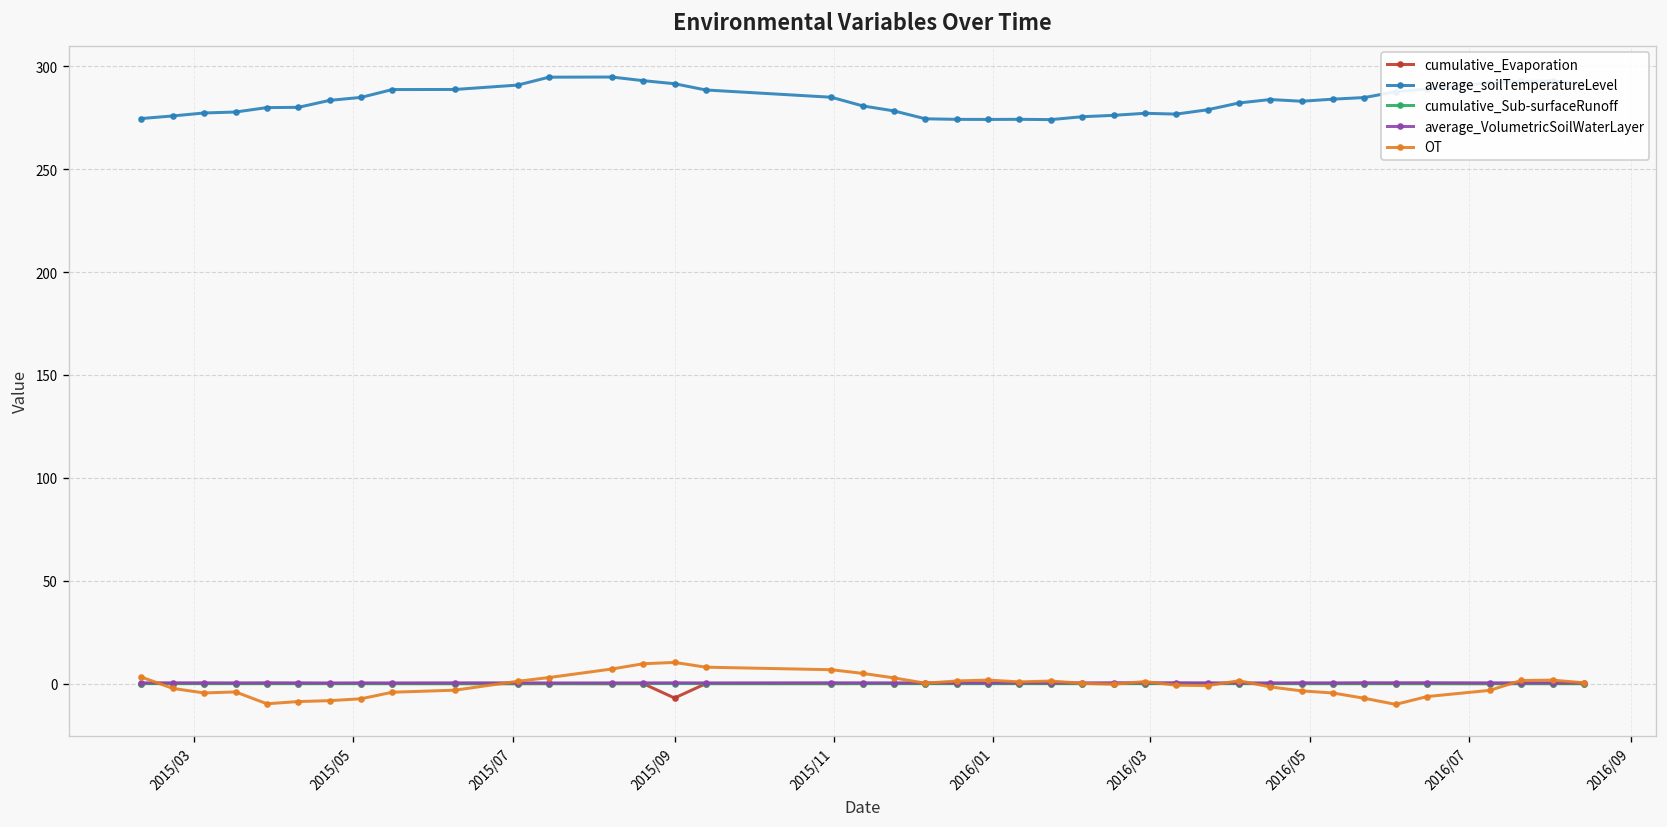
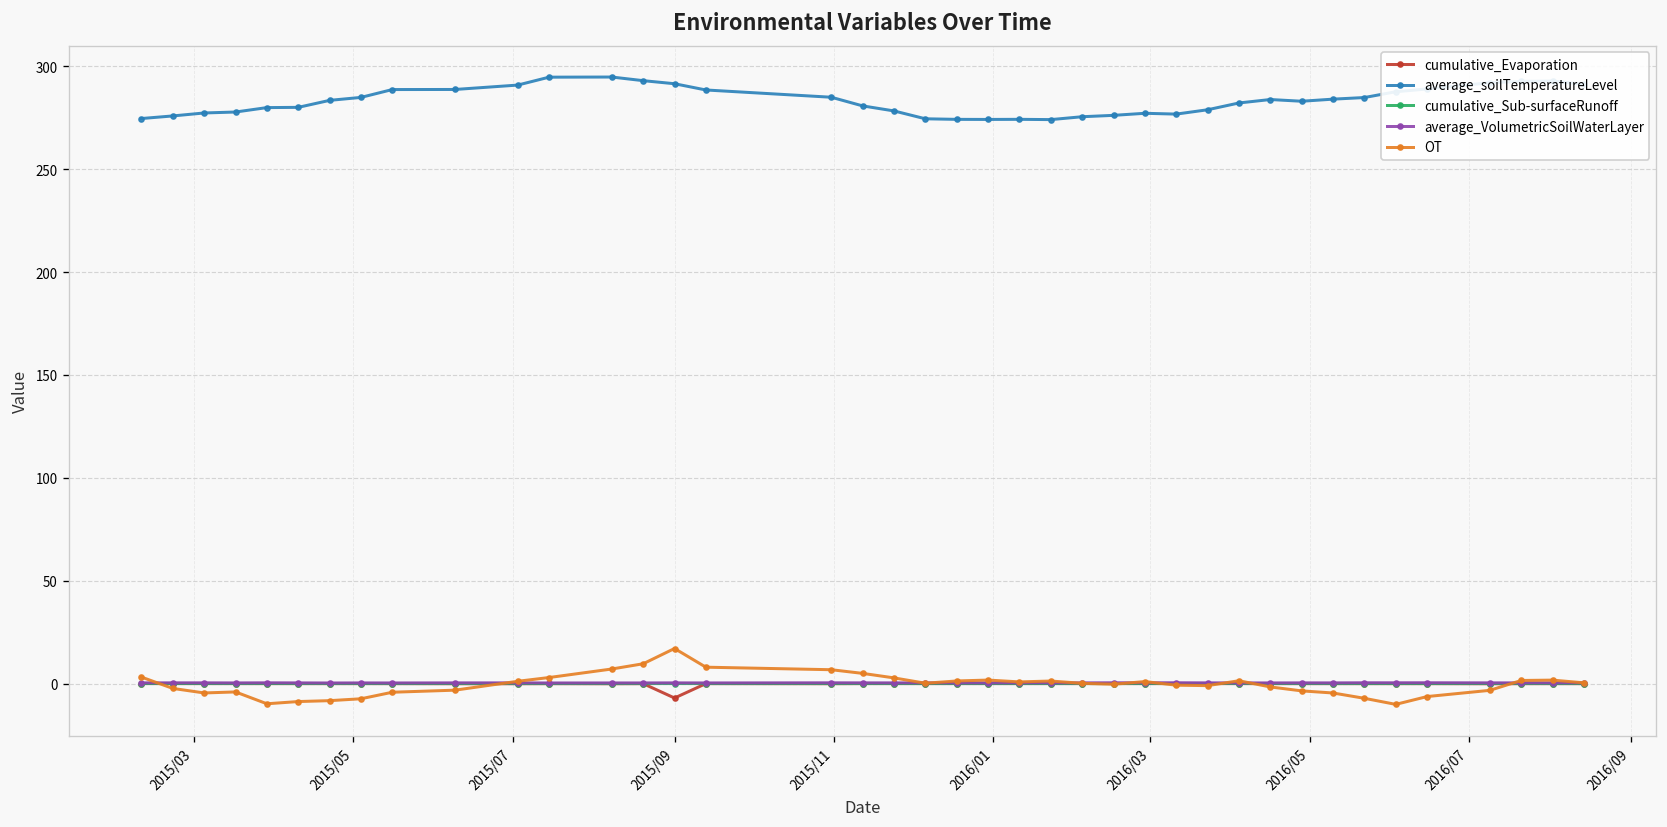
OT, 2015/09: 10 -> 17
